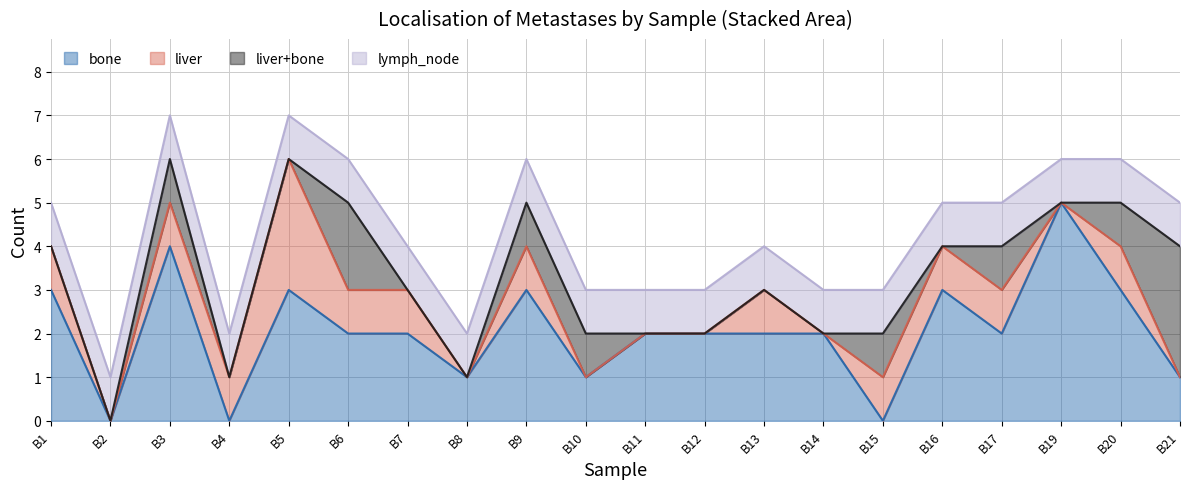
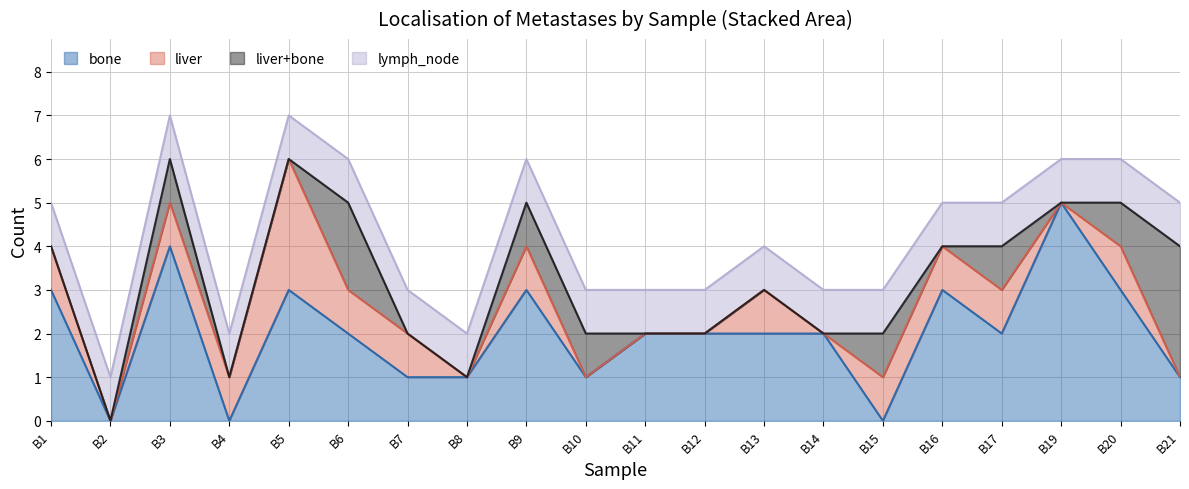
bone, B7: 2 -> 1
